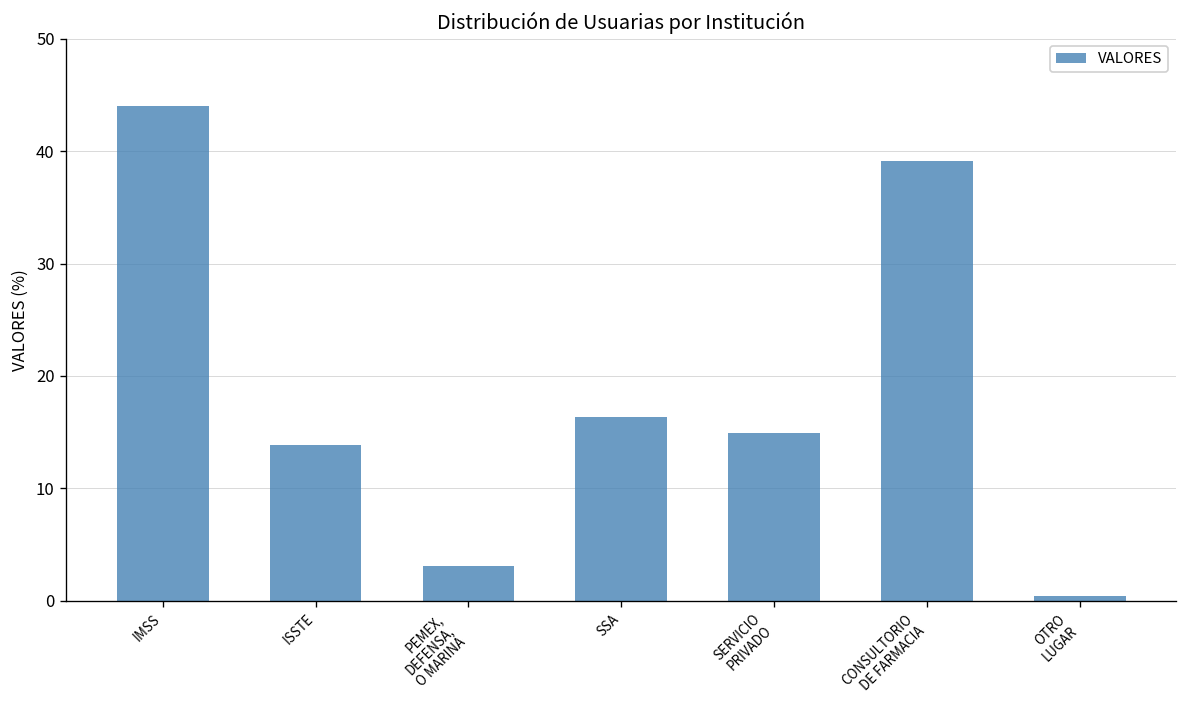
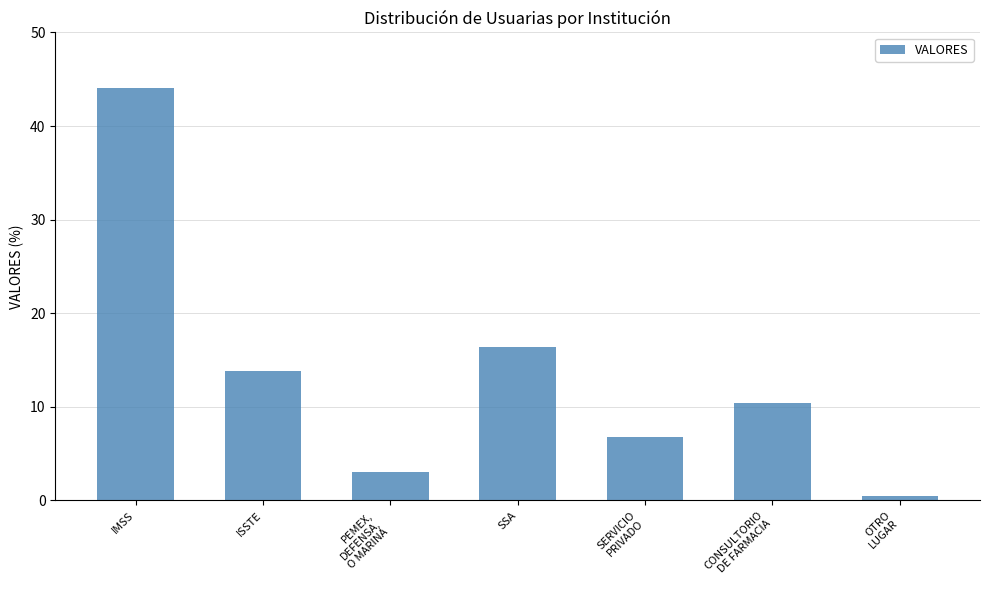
SERVICIO PRIVADO: 15 -> 7
CONSULTORIO DE FARMACIA: 39 -> 10
